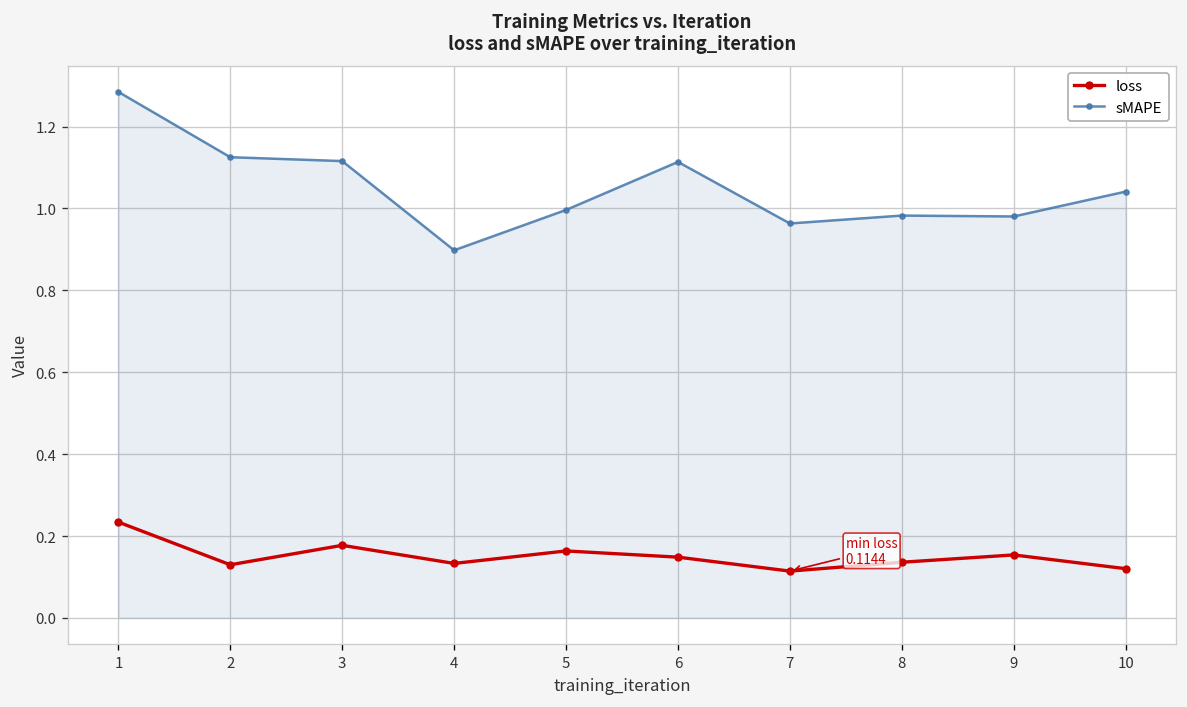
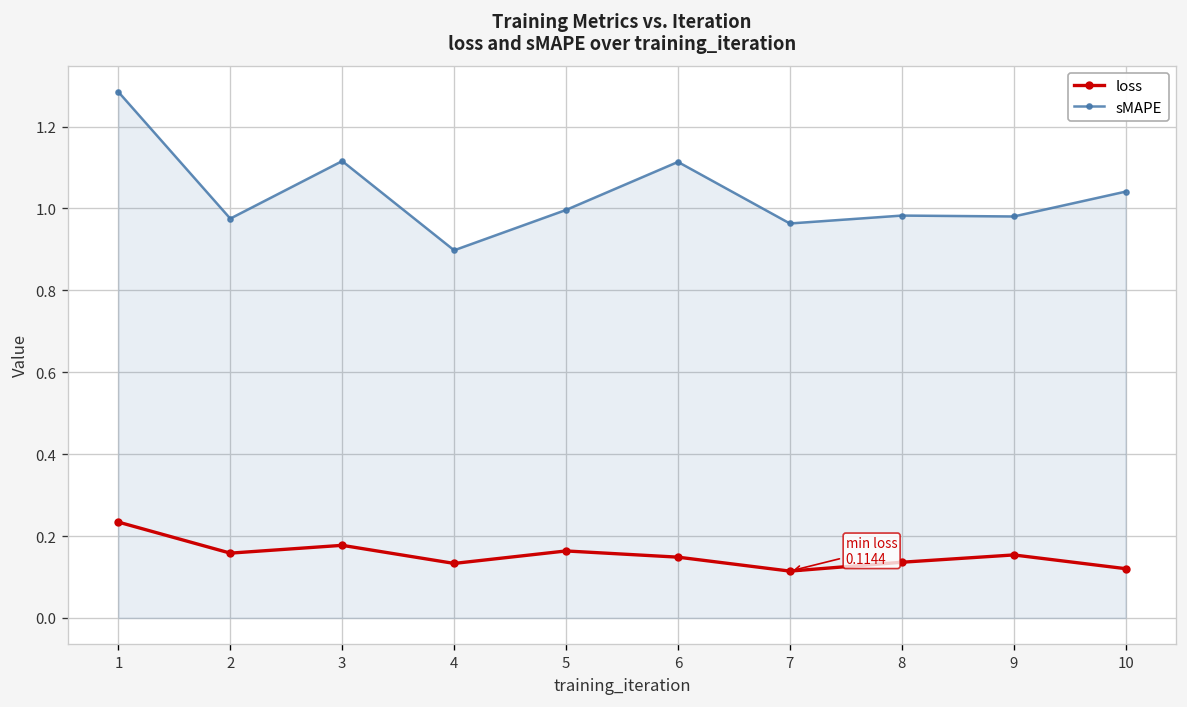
loss, 2: 0.13 -> 0.16
sMAPE, 2: 1.13 -> 0.98
